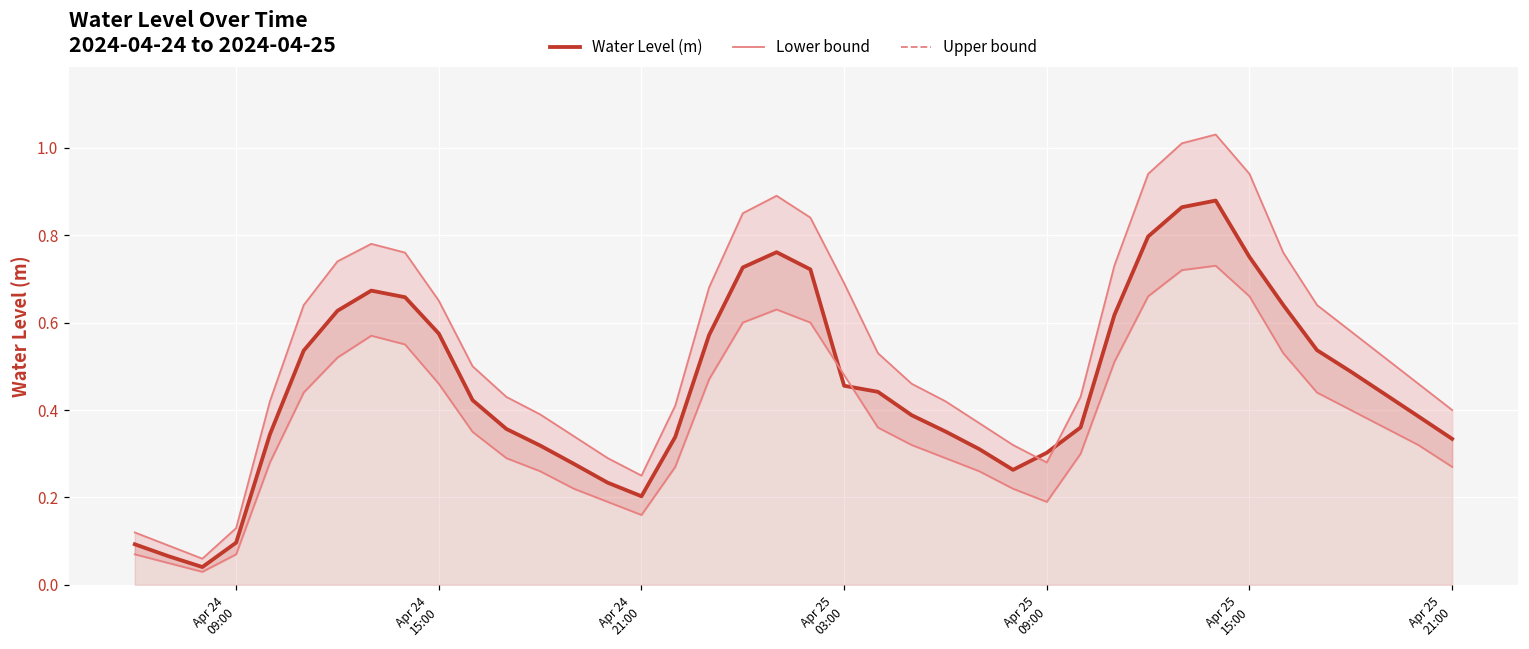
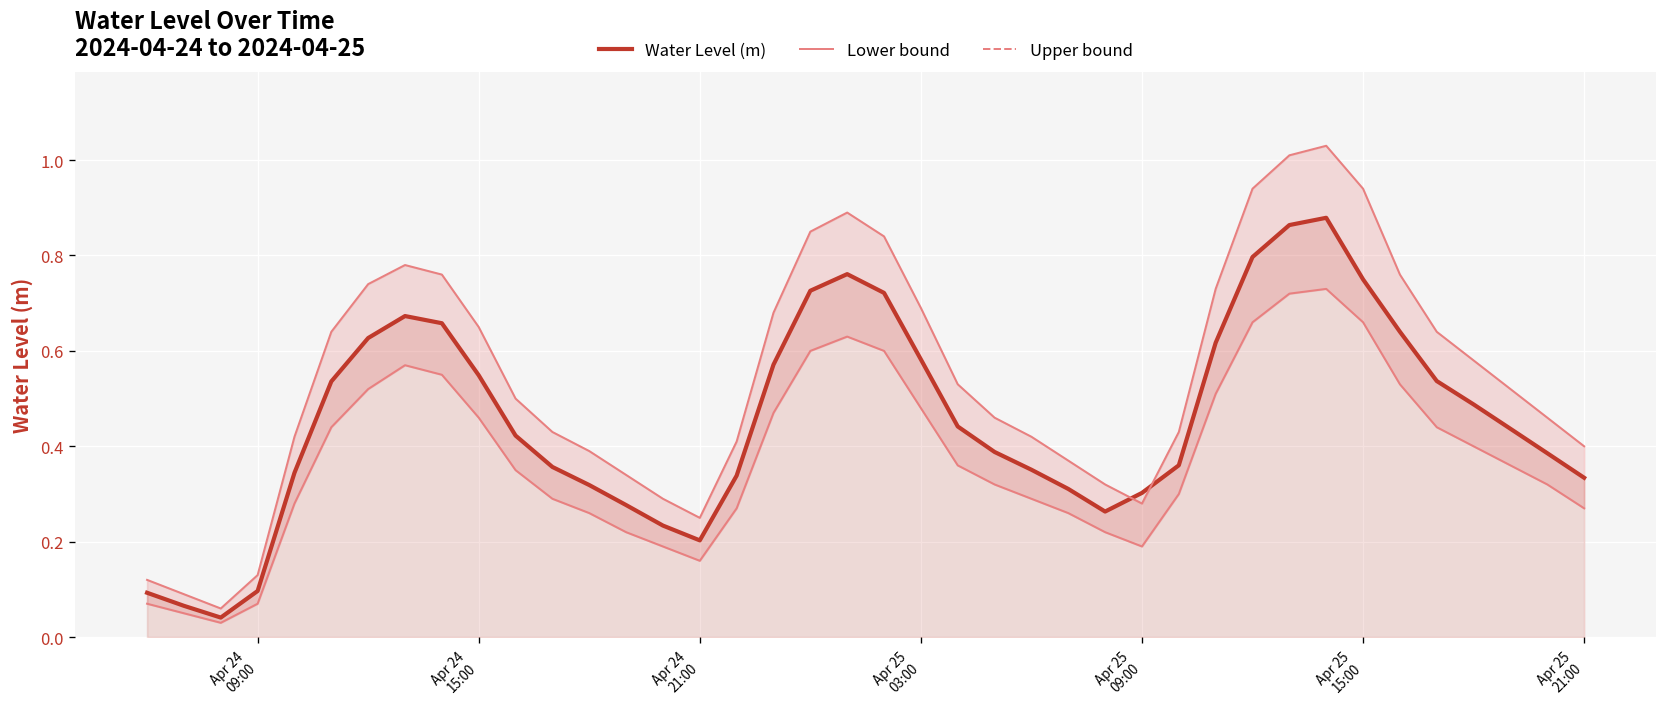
Water Level (m), Apr 24 15:00: 0.57 -> 0.55
Water Level (m), Apr 25 03:00: 0.46 -> 0.58
